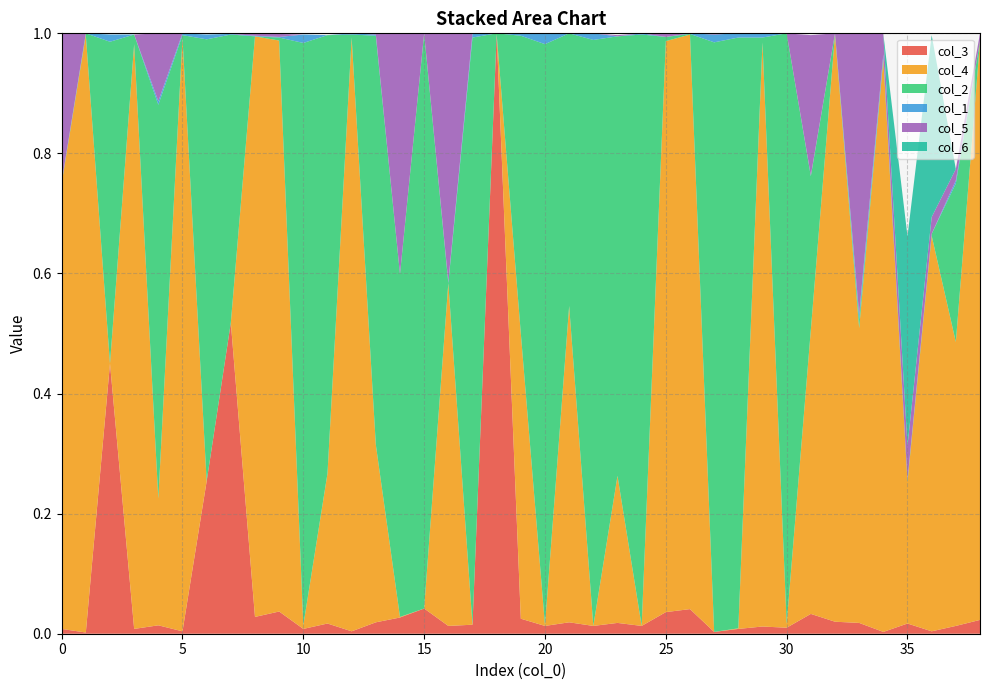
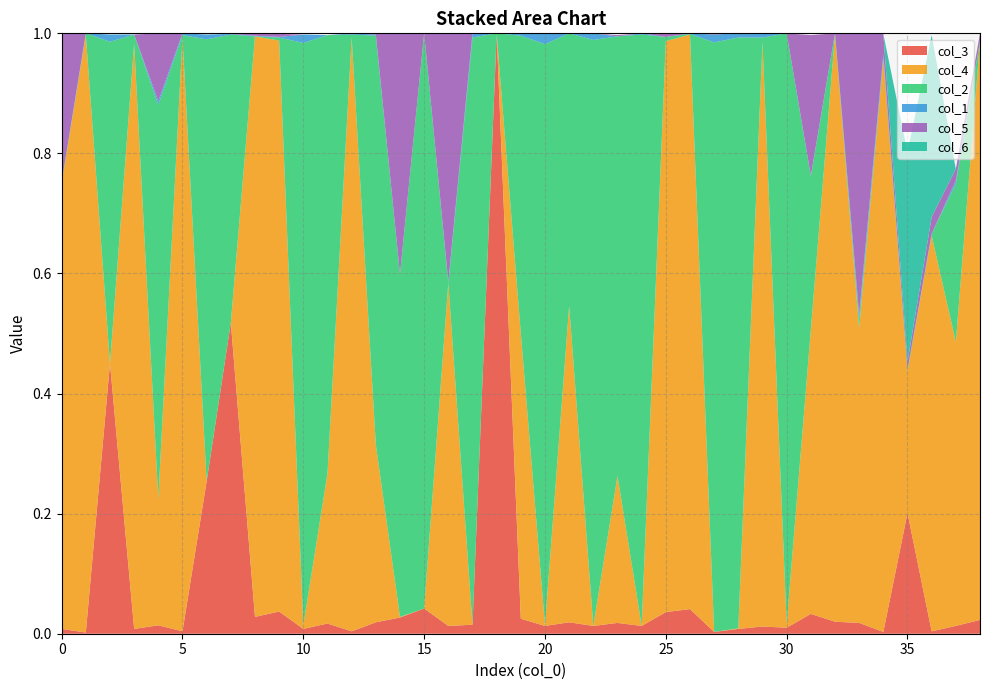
col_3, 35: 0.02 -> 0.20
col_5, 35: 0.06 -> 0.01
